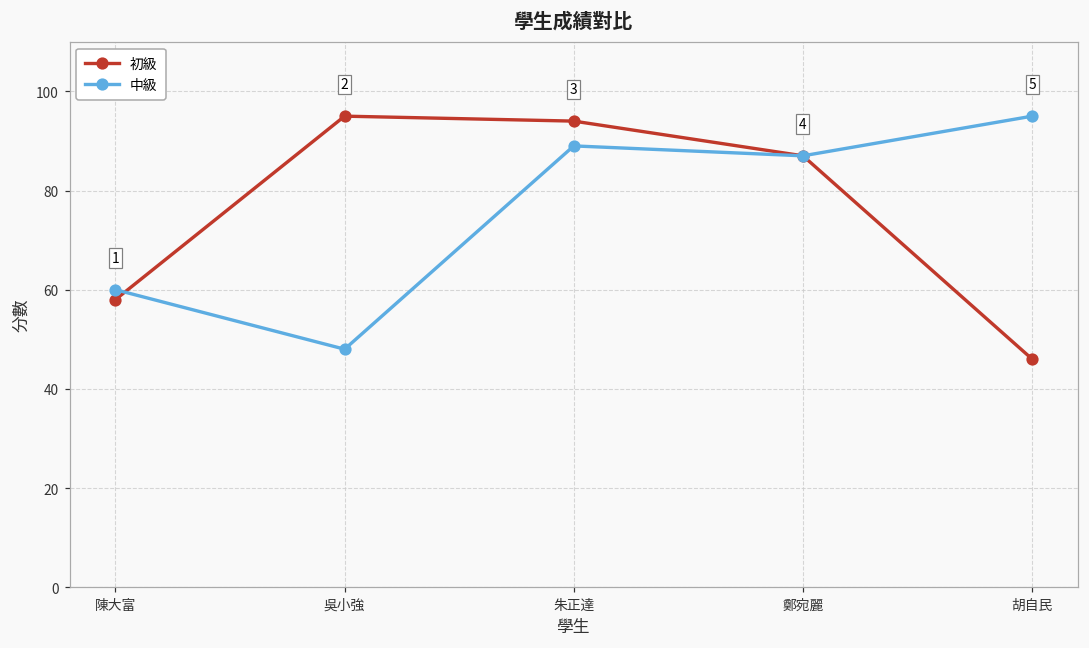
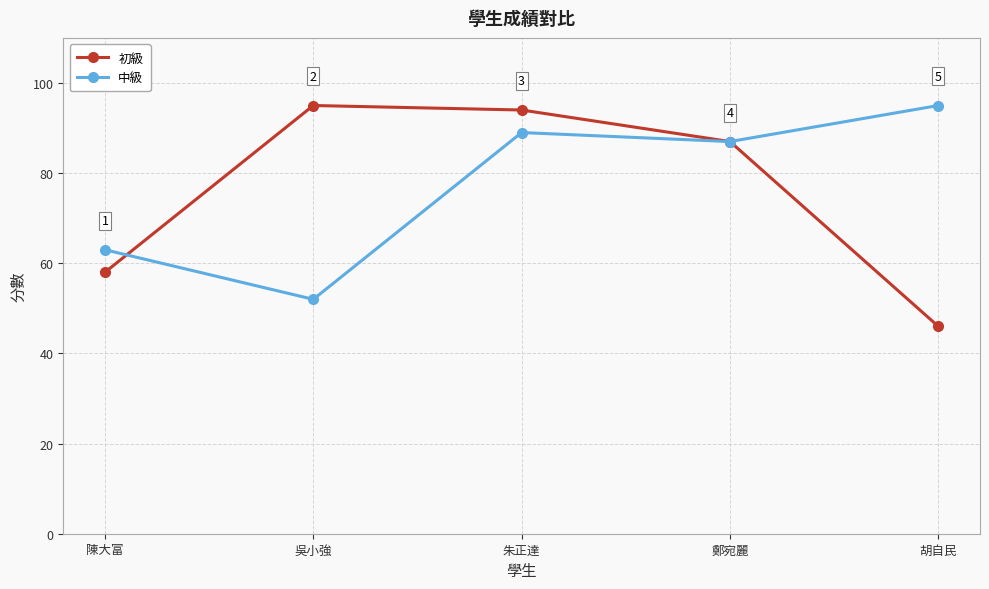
中級, 陳大富: 60 -> 63
中級, 吳小強: 48 -> 52
